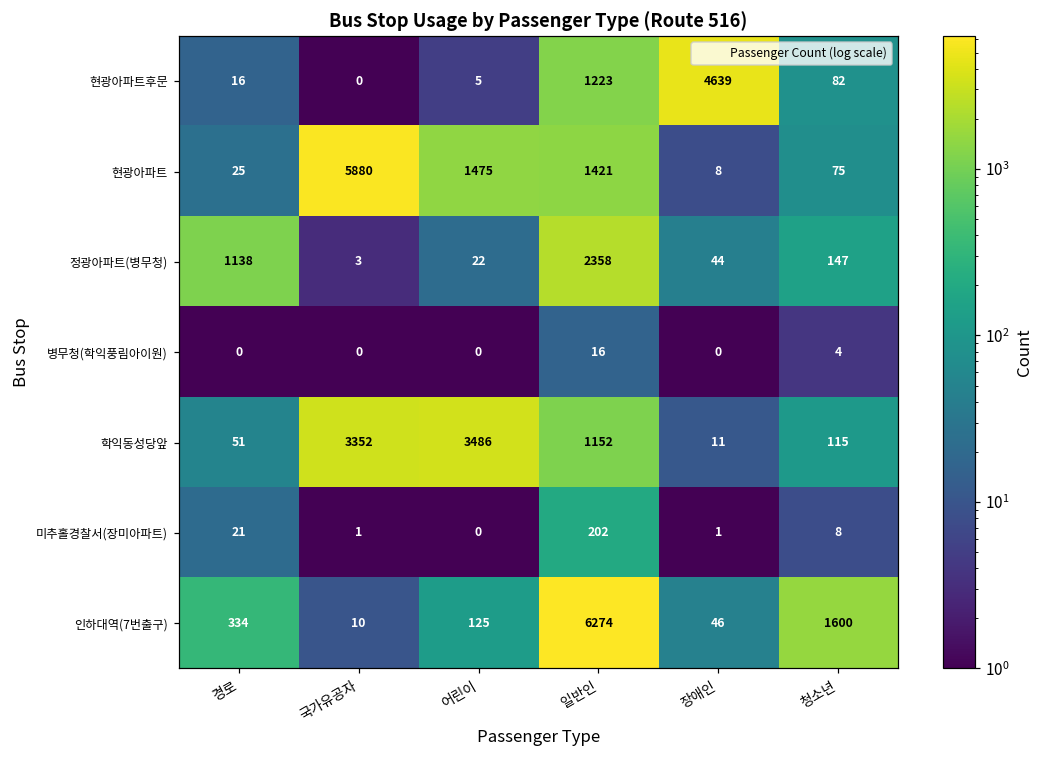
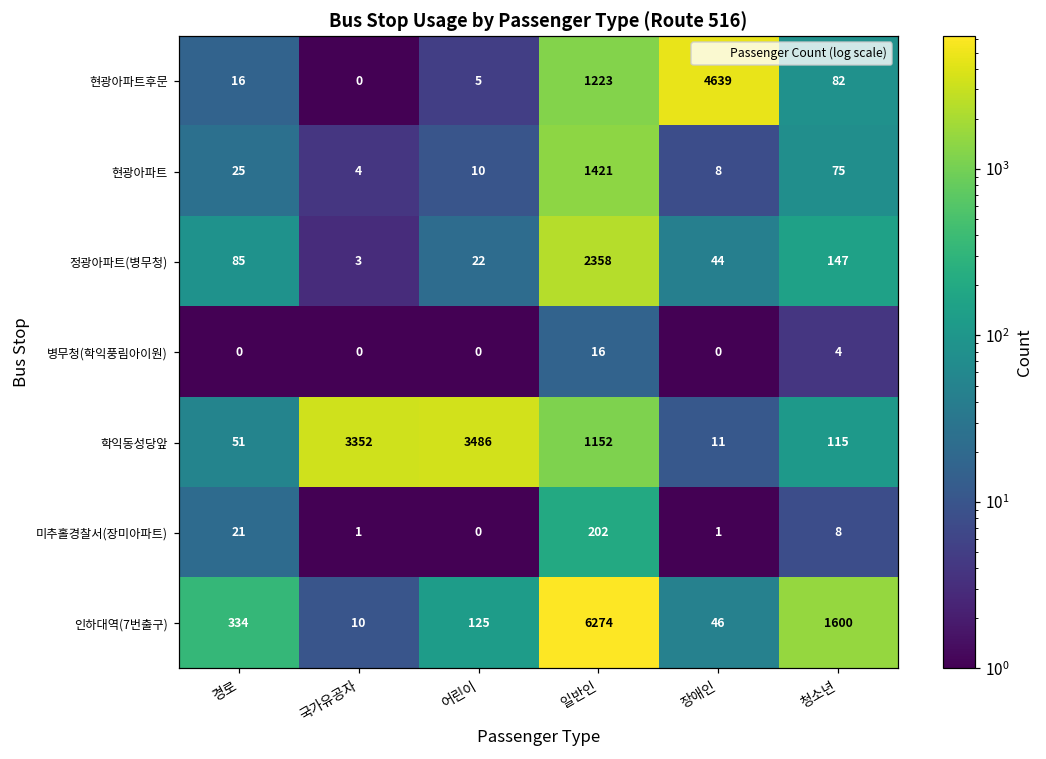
현광아파트, 국가유공자: 5880 -> 4
현광아파트, 어린이: 1475 -> 10
정광아파트(병무청), 경로: 1138 -> 85
